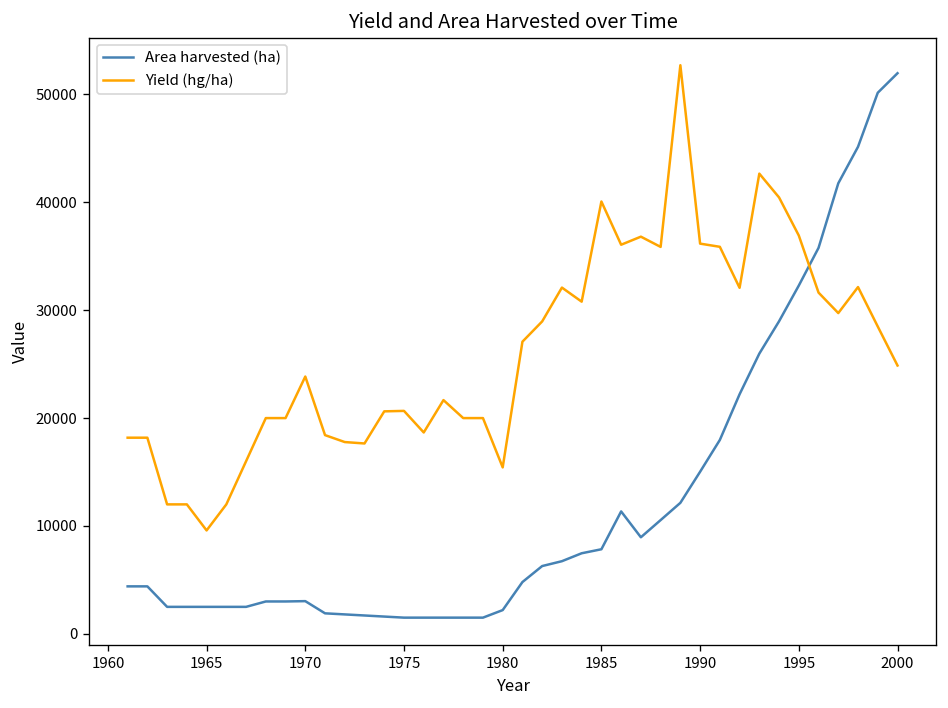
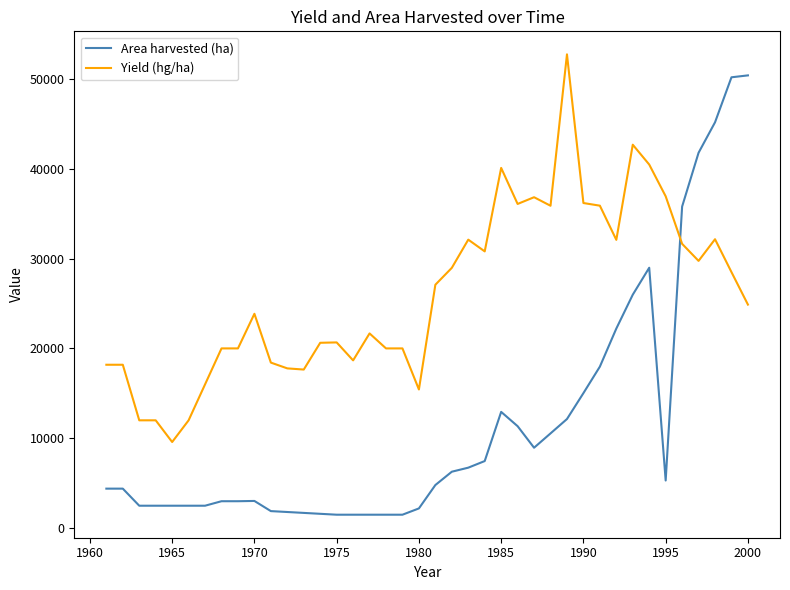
Area harvested (ha), 1985: 8000 -> 13000
Area harvested (ha), 1995: 32000 -> 5000
Area harvested (ha), 2000: 52000 -> 50000
